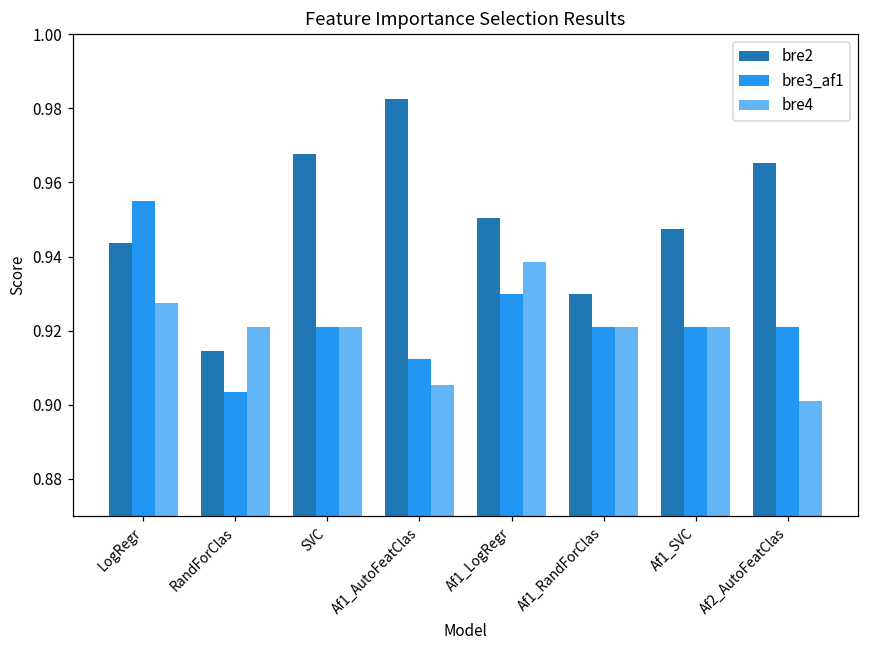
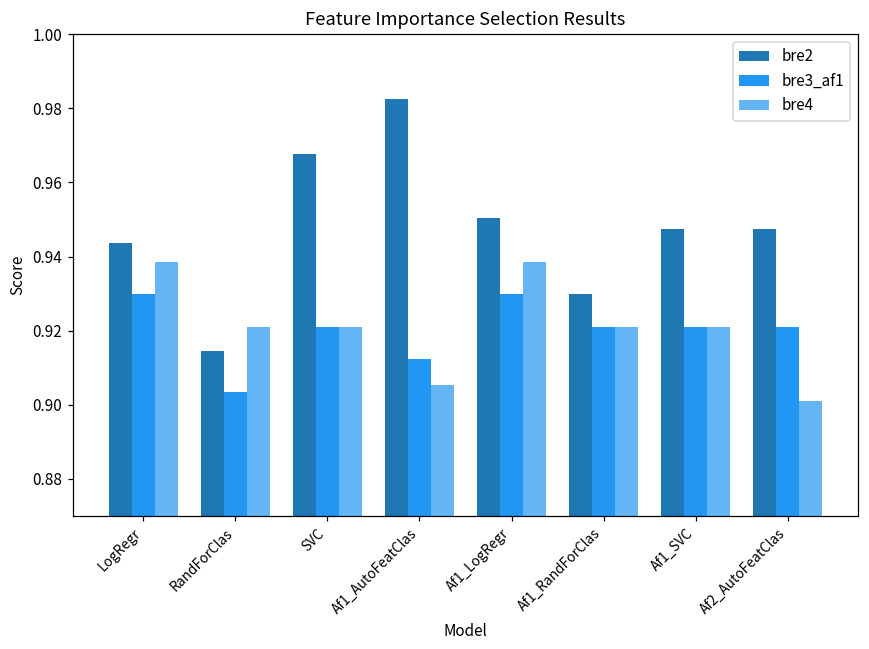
bre3_af1, LogRegr: 0.955 -> 0.930
bre4, LogRegr: 0.927 -> 0.939
bre2, Af2_AutoFeatClas: 0.965 -> 0.947
